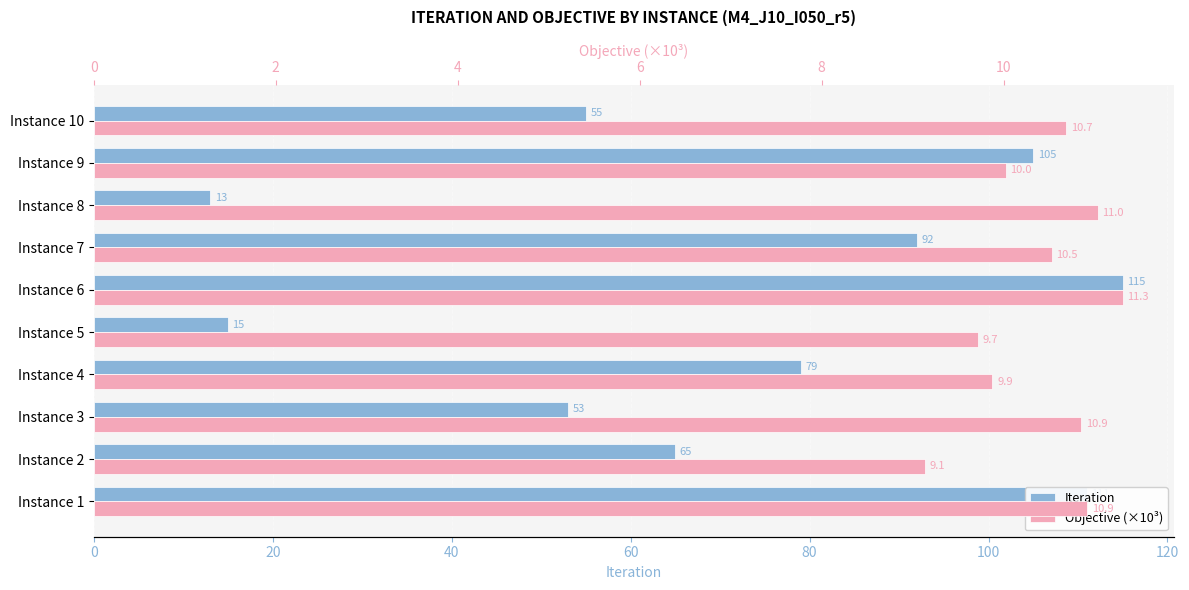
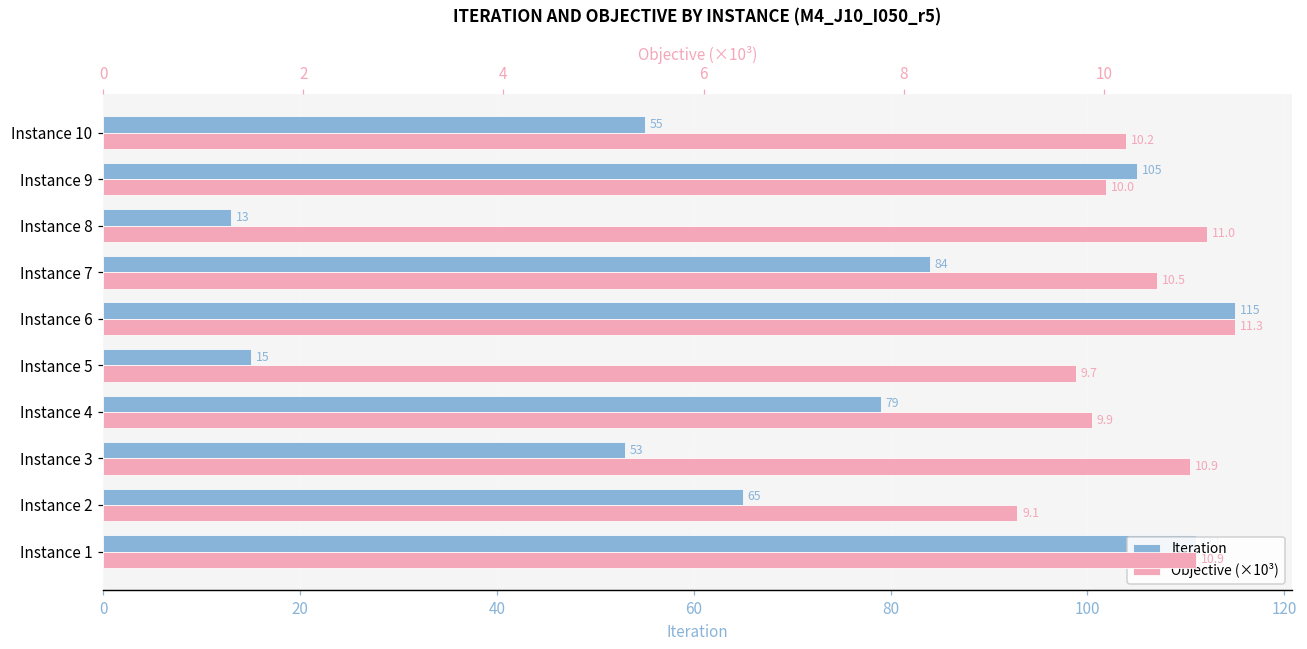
Iteration, Instance 7: 92 -> 84
Objective (×10³), Instance 10: 10.7 -> 10.2
